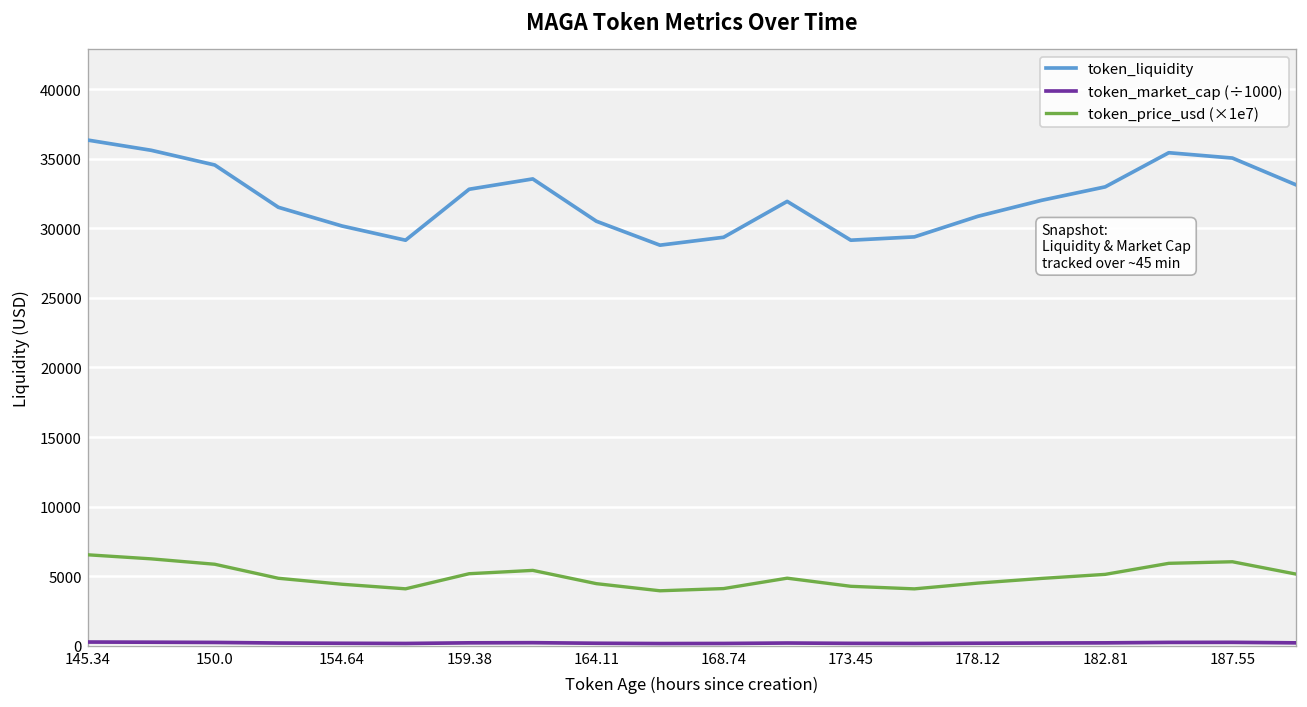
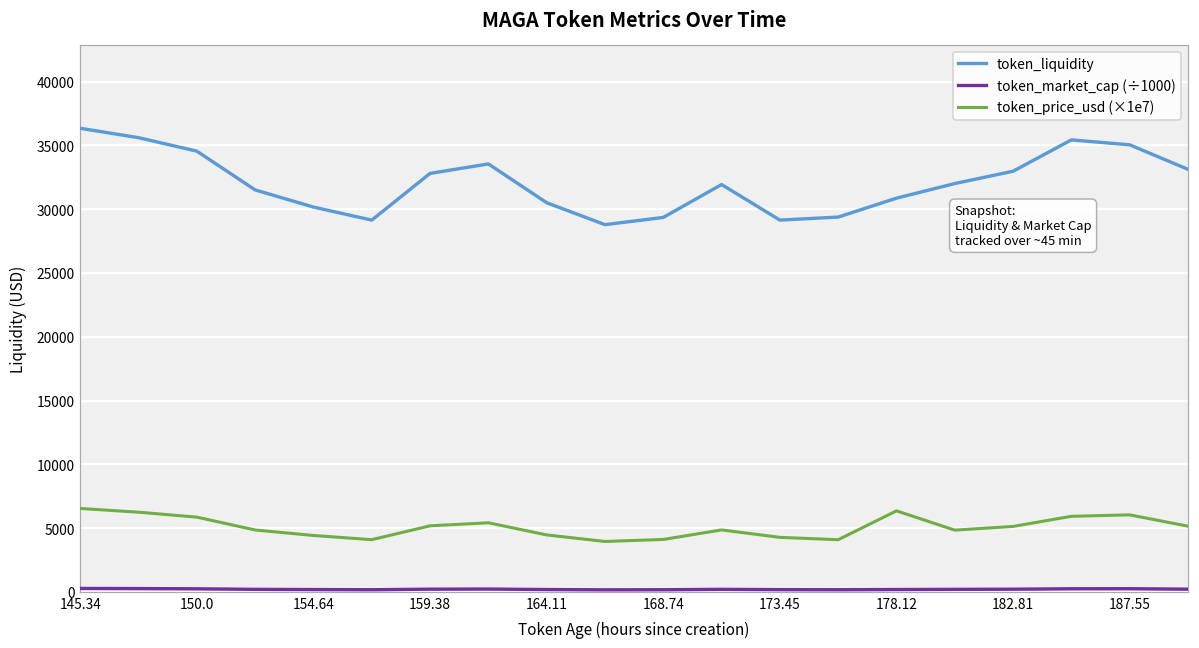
token_price_usd (×1e7), 178.12: 4500 -> 6400
